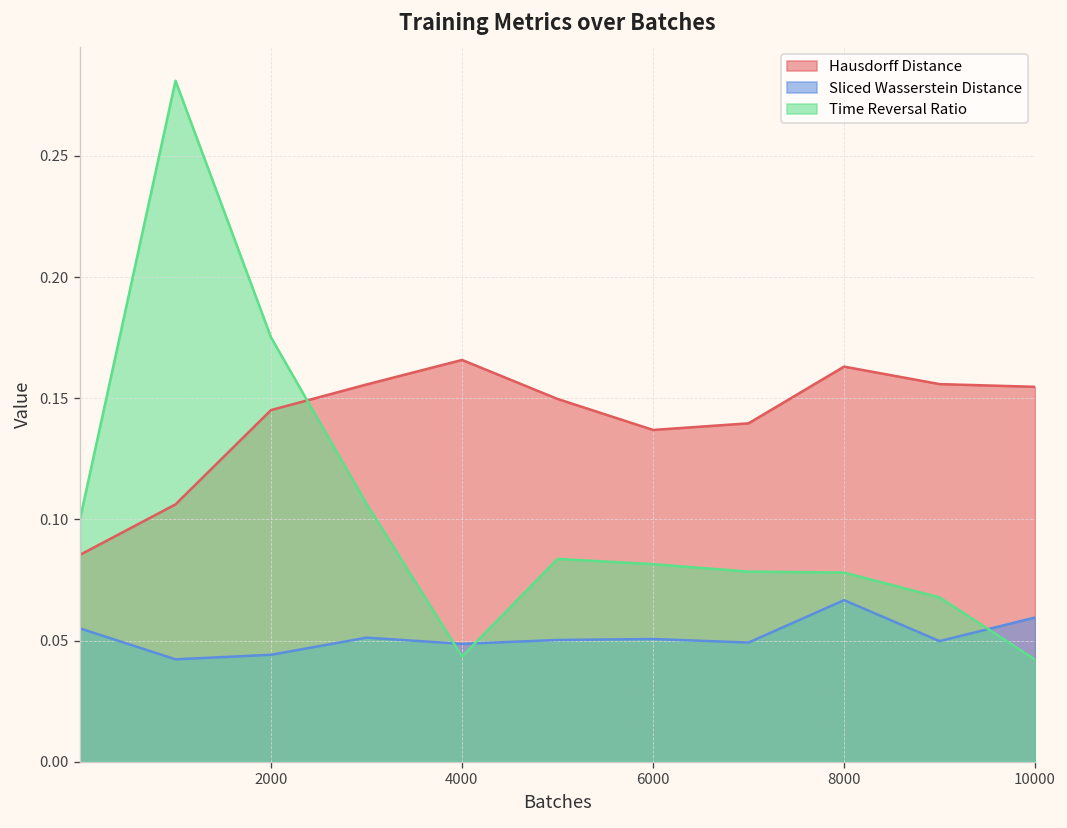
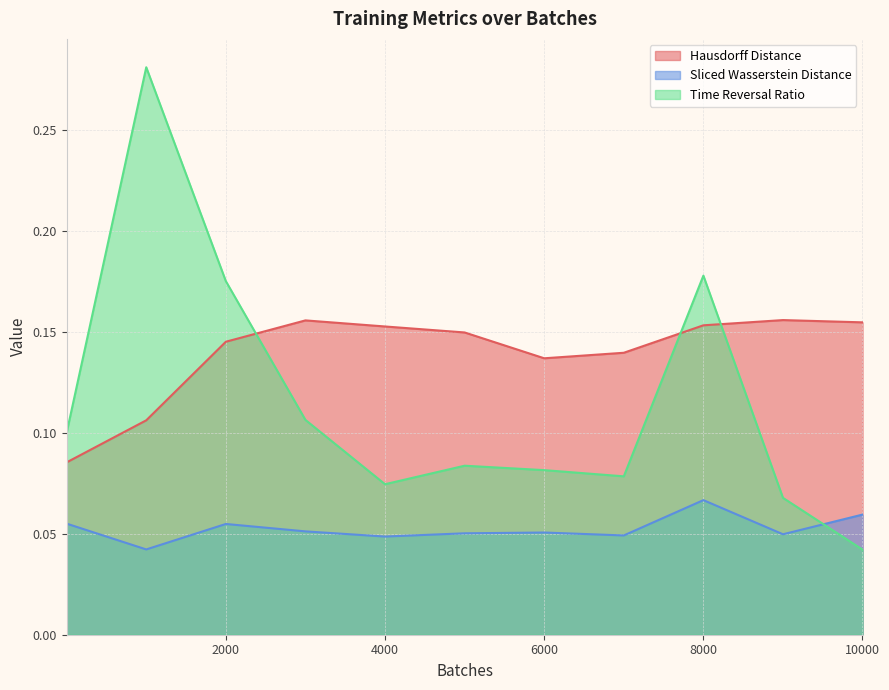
Sliced Wasserstein Distance, 2000: 0.044 -> 0.055
Hausdorff Distance, 4000: 0.166 -> 0.153
Time Reversal Ratio, 4000: 0.043 -> 0.075
Hausdorff Distance, 8000: 0.163 -> 0.153
Time Reversal Ratio, 8000: 0.078 -> 0.178
